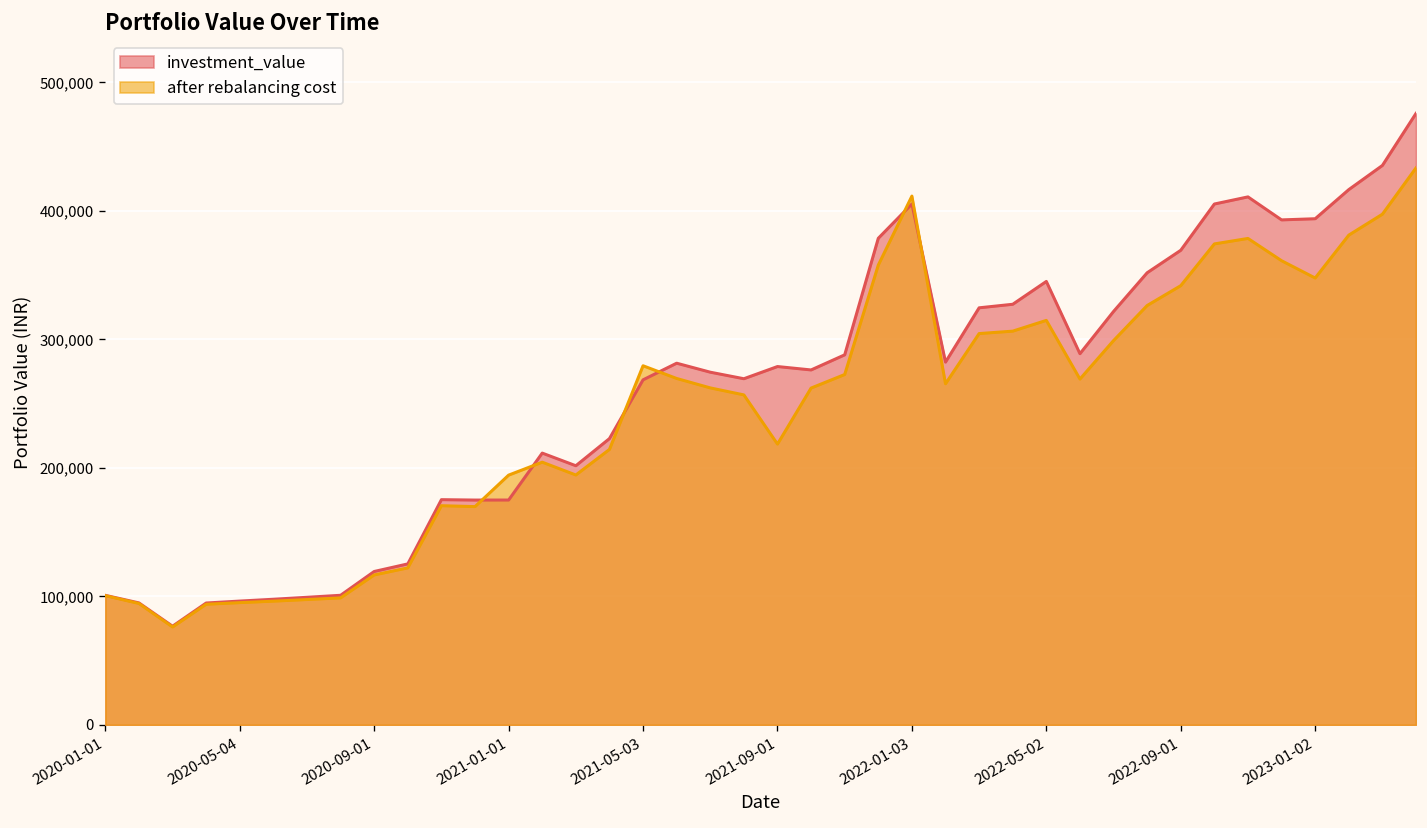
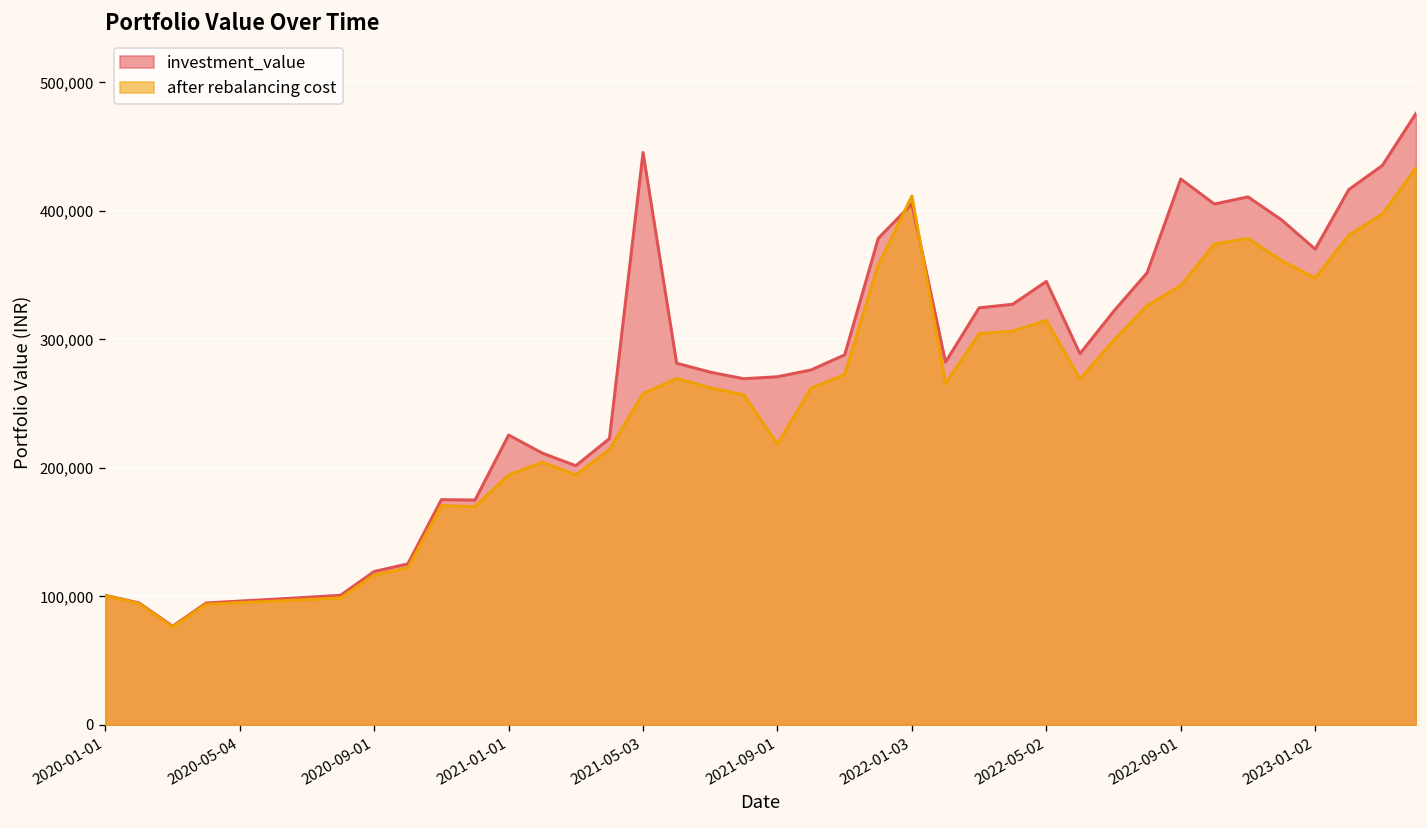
investment_value, 2021-01-01: 175,000 -> 226,000
investment_value, 2021-05-03: 269,000 -> 446,000
after rebalancing cost, 2021-05-03: 280,000 -> 258,000
investment_value, 2021-09-01: 279,000 -> 271,000
investment_value, 2022-09-01: 369,000 -> 425,000
investment_value, 2023-01-02: 394,000 -> 370,000
